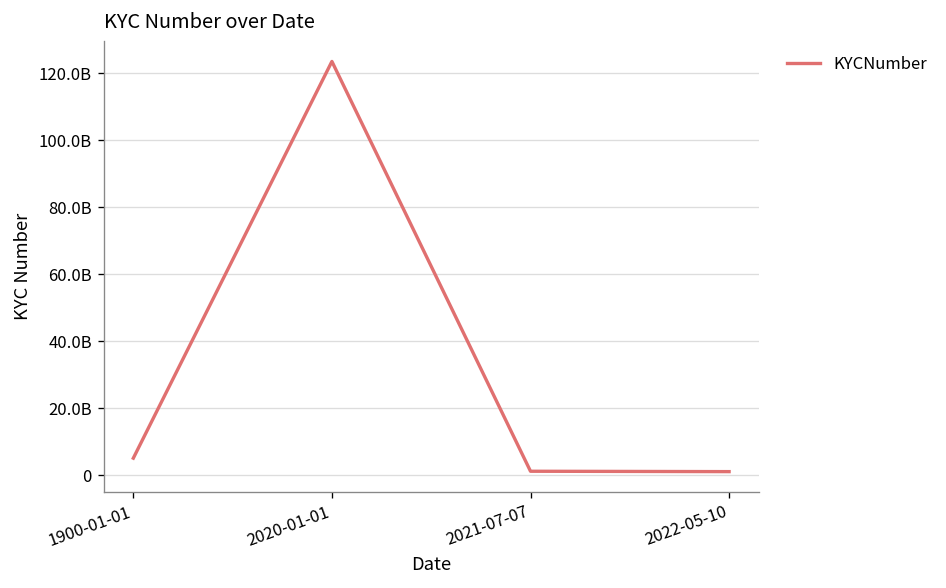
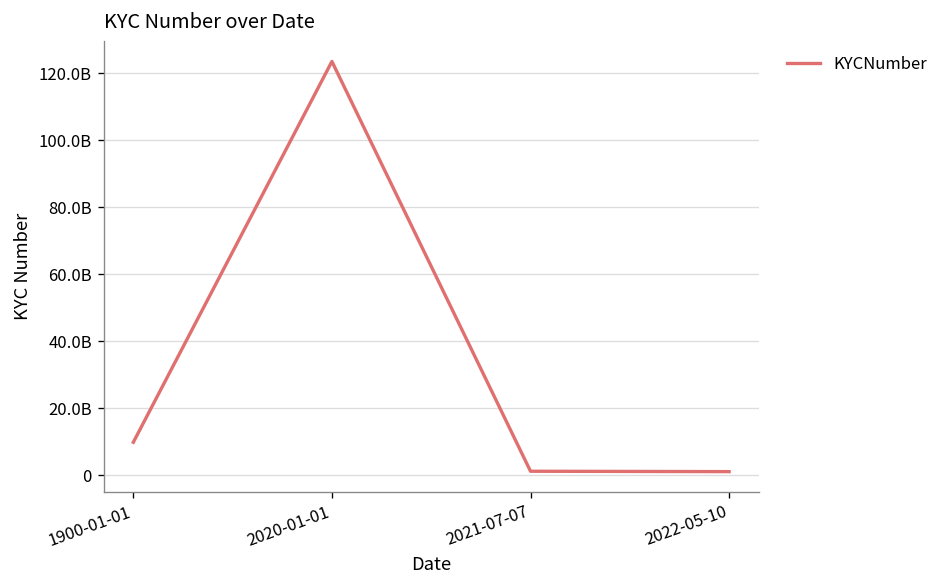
1900-01-01: 5000000000 -> 10000000000
